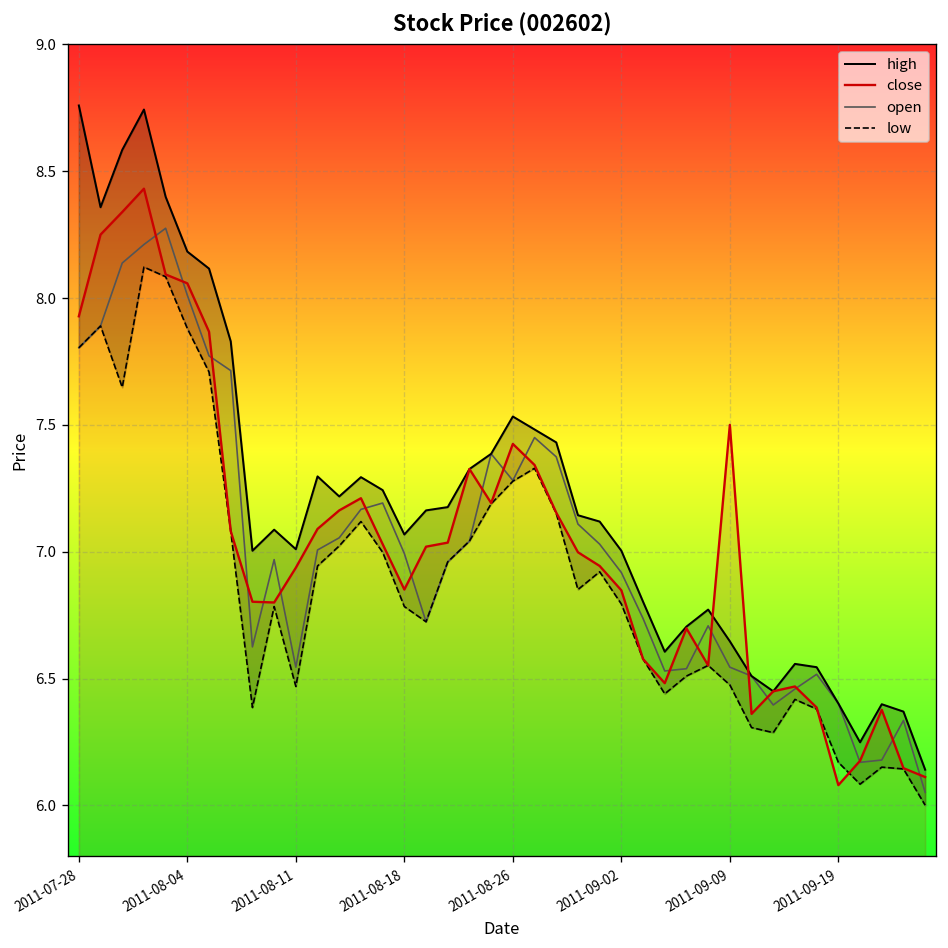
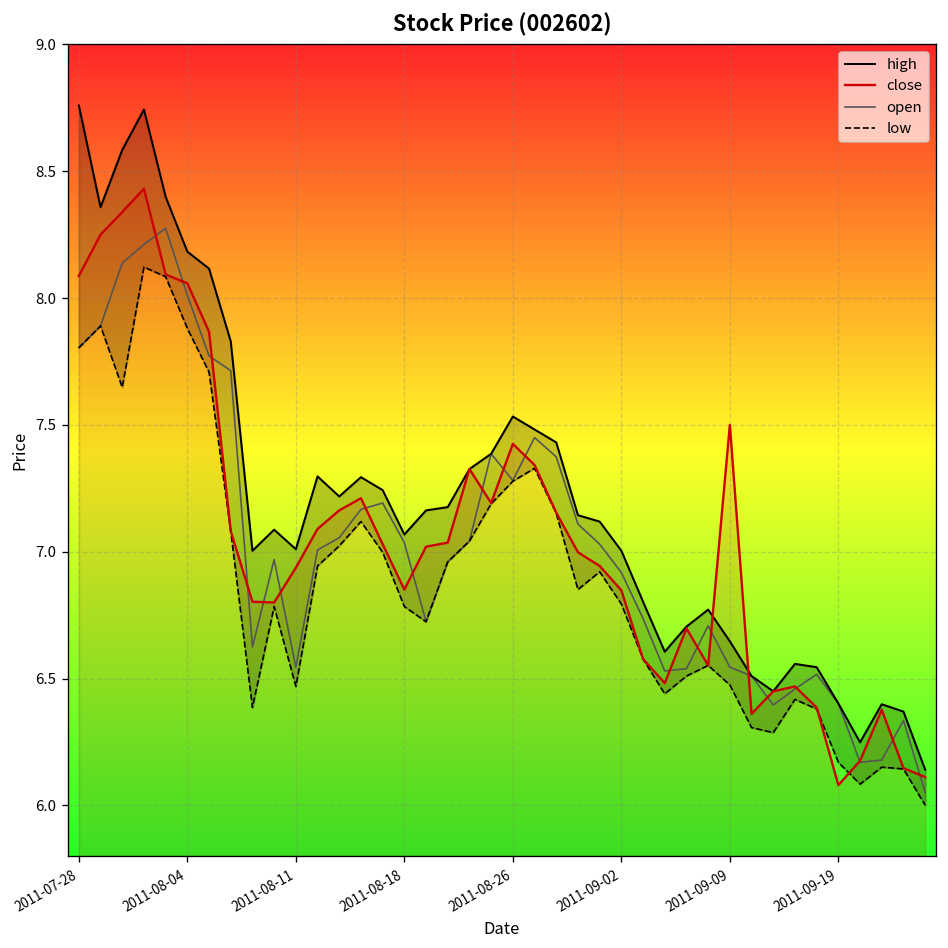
close, 2011-07-28: 7.93 -> 8.09
open, 2011-08-18: 6.99 -> 7.04
